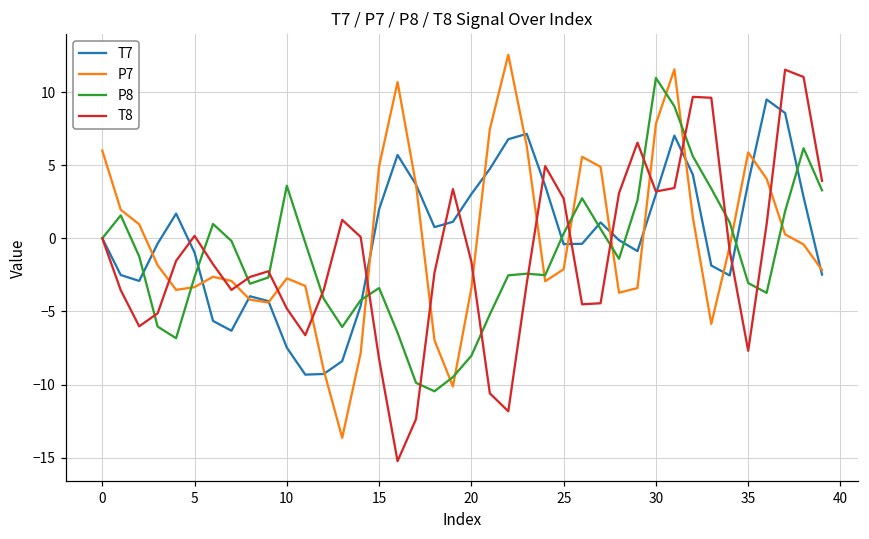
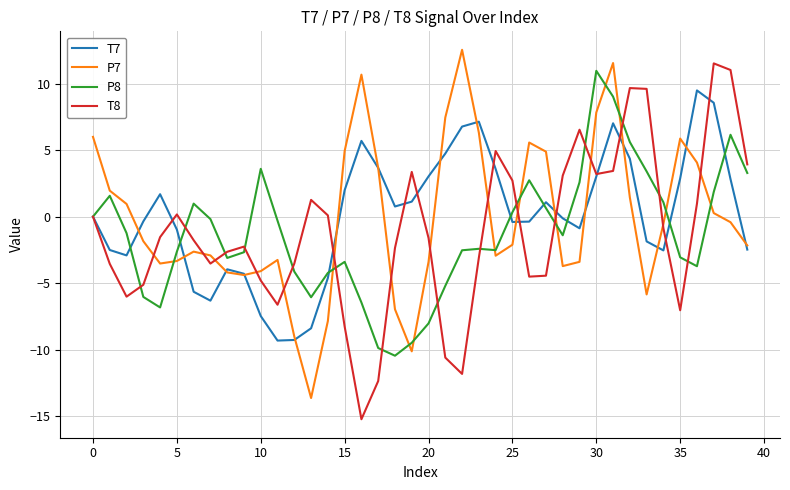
P7, 10: -2.7 -> -4.1
T7, 35: 3.8 -> 2.9
T8, 35: -7.7 -> -7.0
